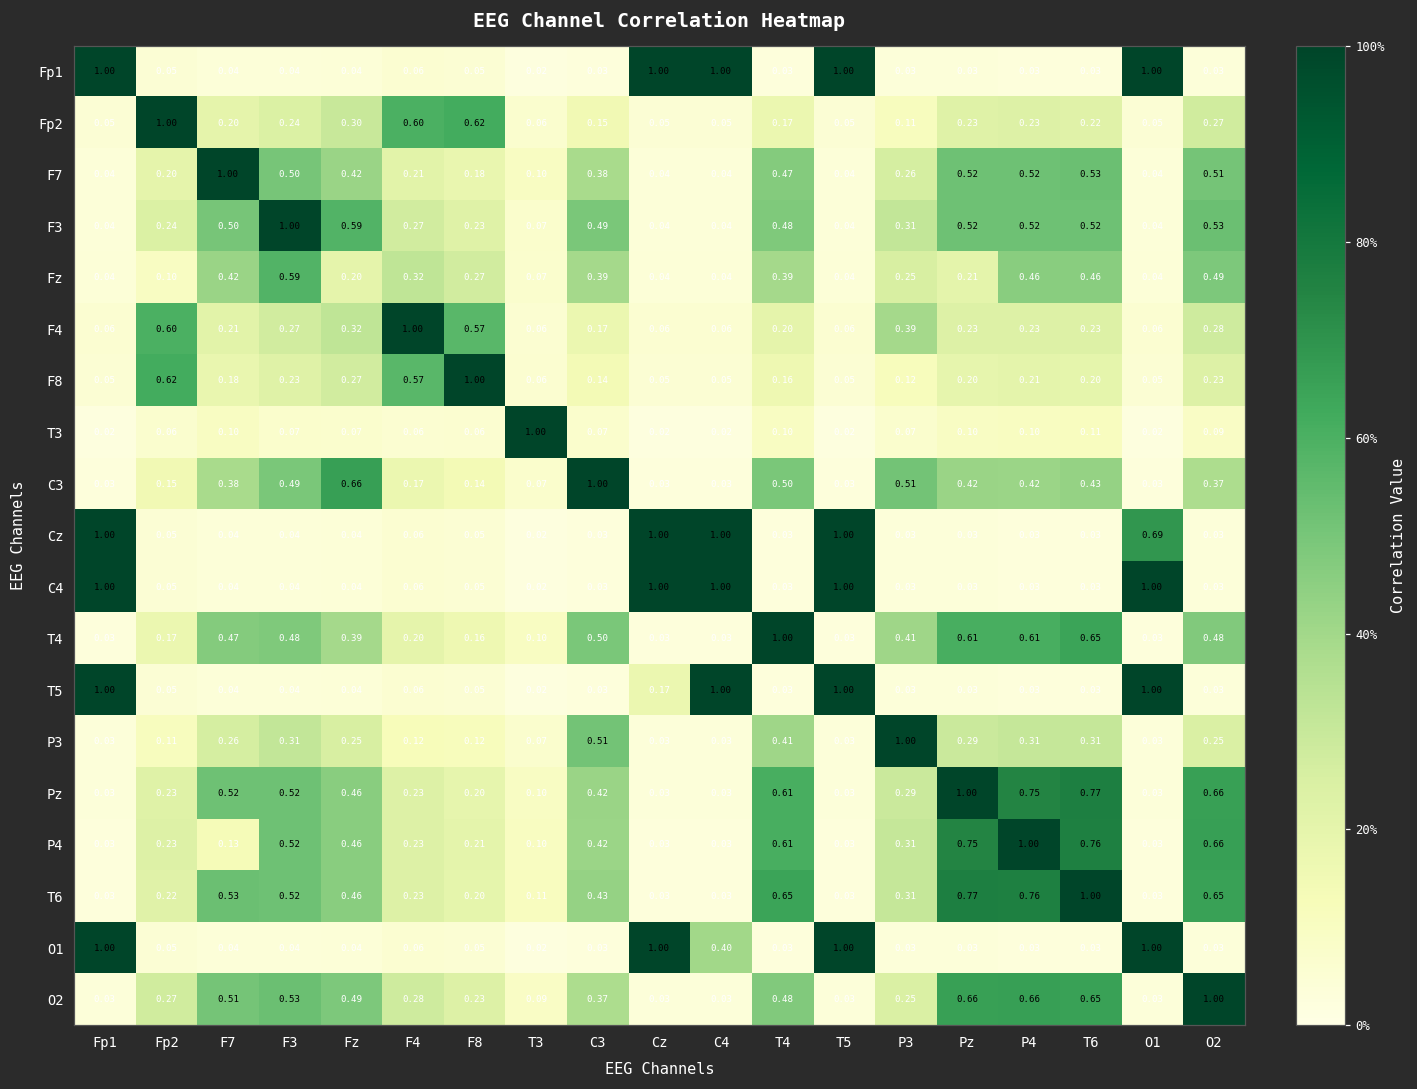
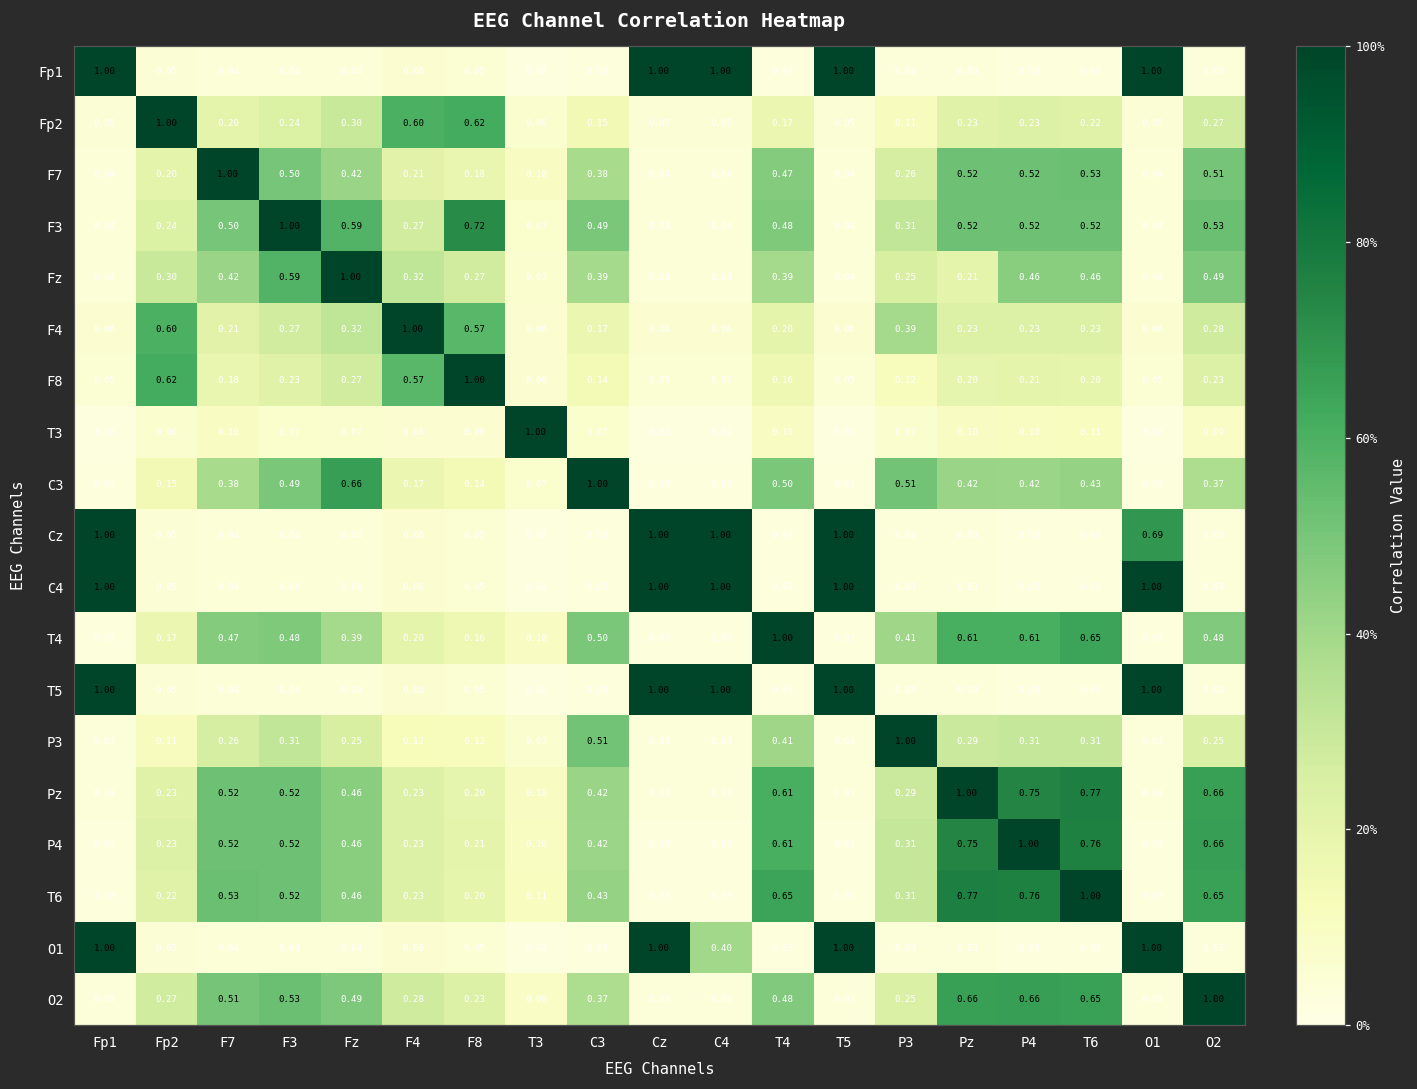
F3, F8: 0.23 -> 0.72
Fz, Fp2: 0.10 -> 0.30
Fz, Fz: 0.20 -> 1.00
T5, Cz: 0.17 -> 1.00
P4, F7: 0.13 -> 0.52
